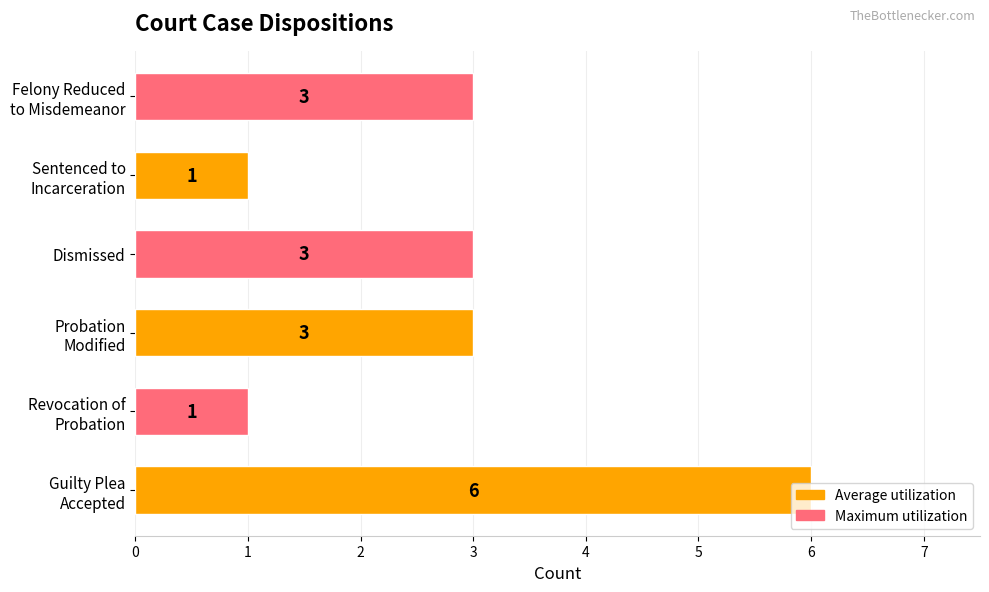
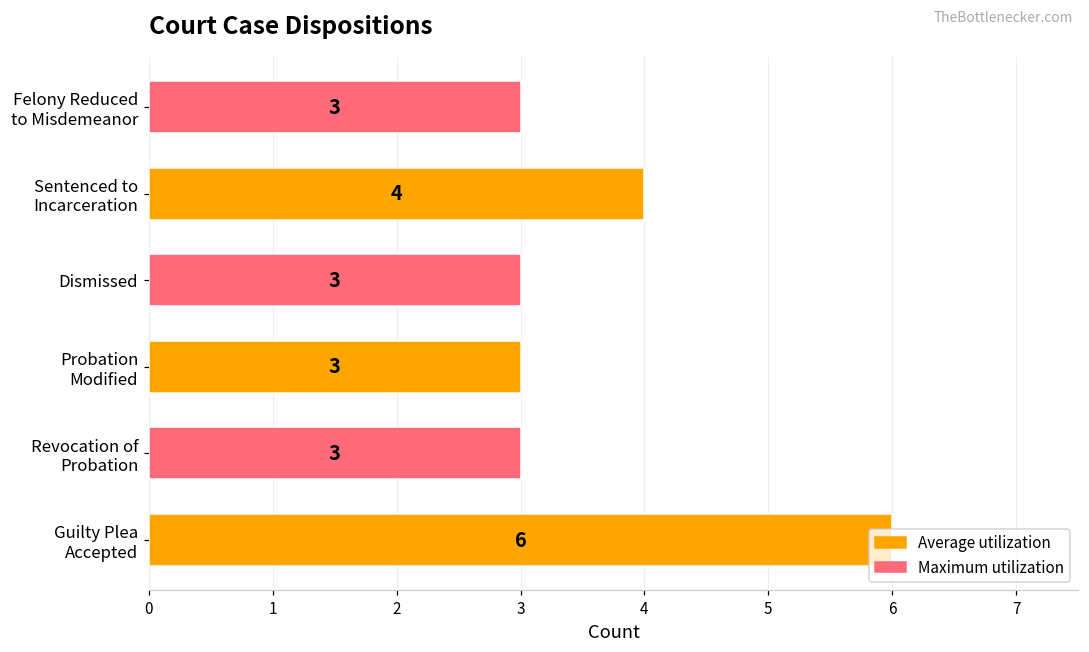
Sentenced to Incarceration: 1 -> 4
Revocation of Probation: 1 -> 3
